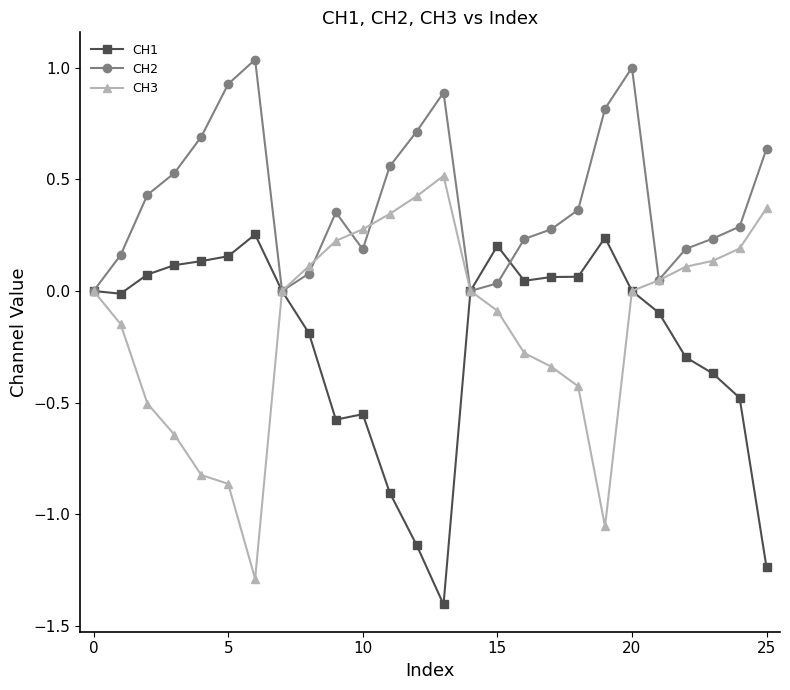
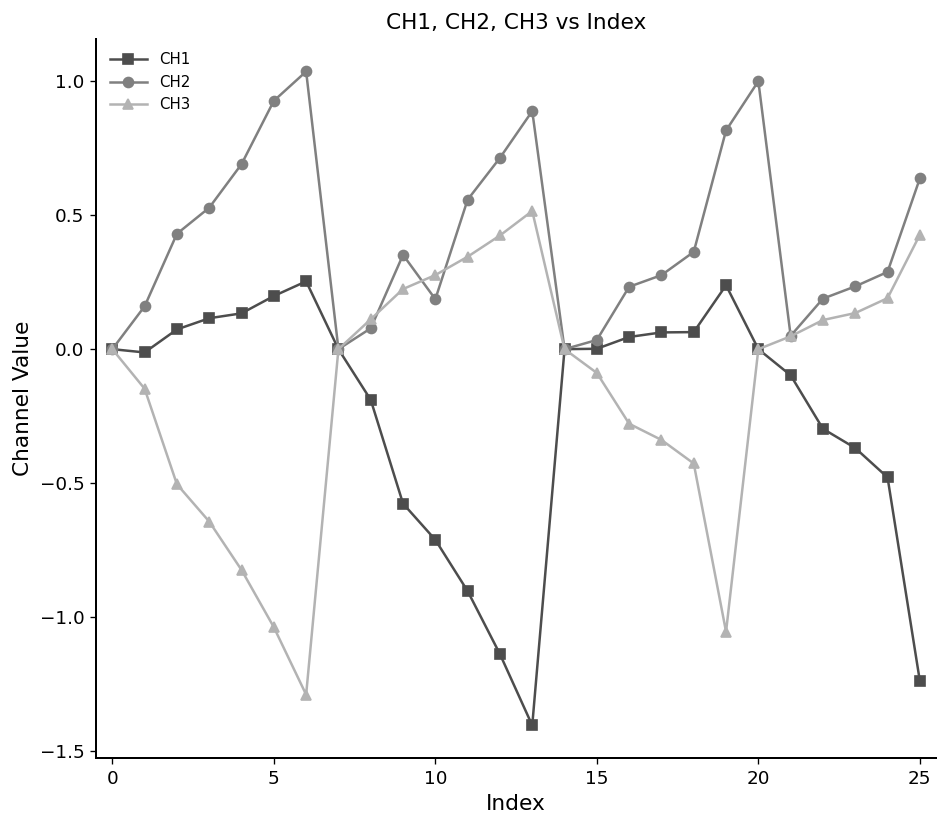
CH1, 5: 0.16 -> 0.20
CH3, 5: -0.86 -> -1.04
CH1, 10: -0.55 -> -0.71
CH1, 15: 0.20 -> 0.00
CH3, 25: 0.37 -> 0.43
